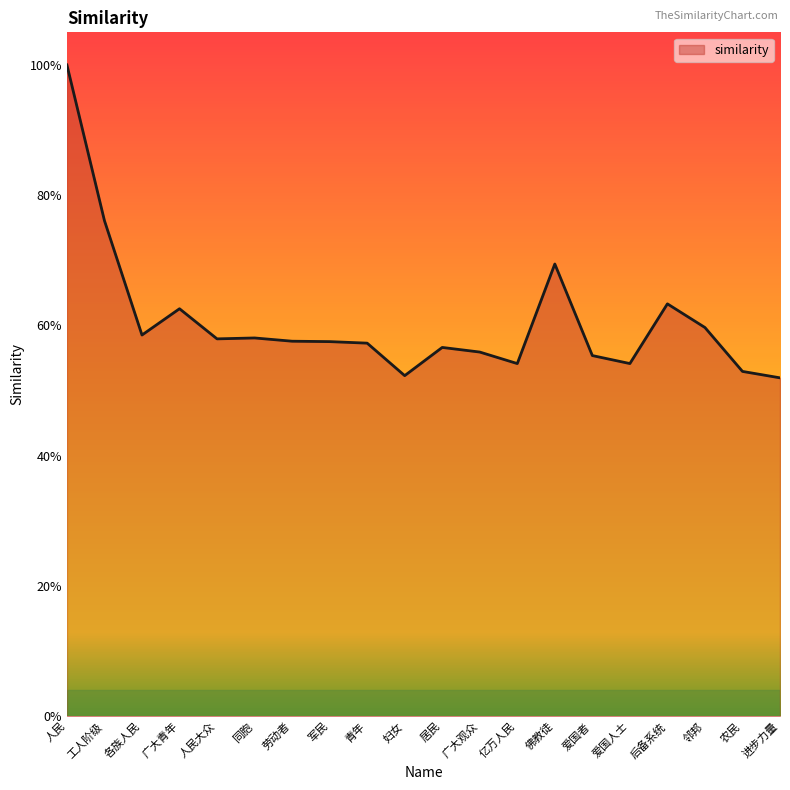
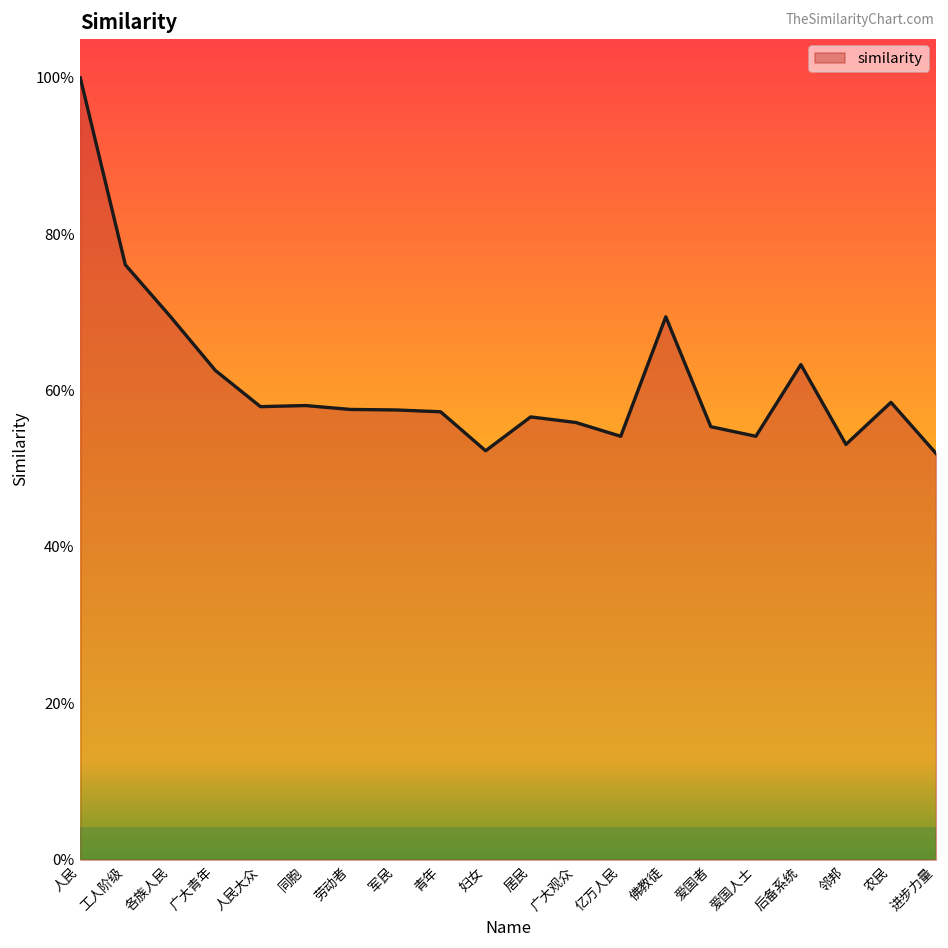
各族人民: 59% -> 69%
邻邦: 60% -> 53%
农民: 53% -> 58%
